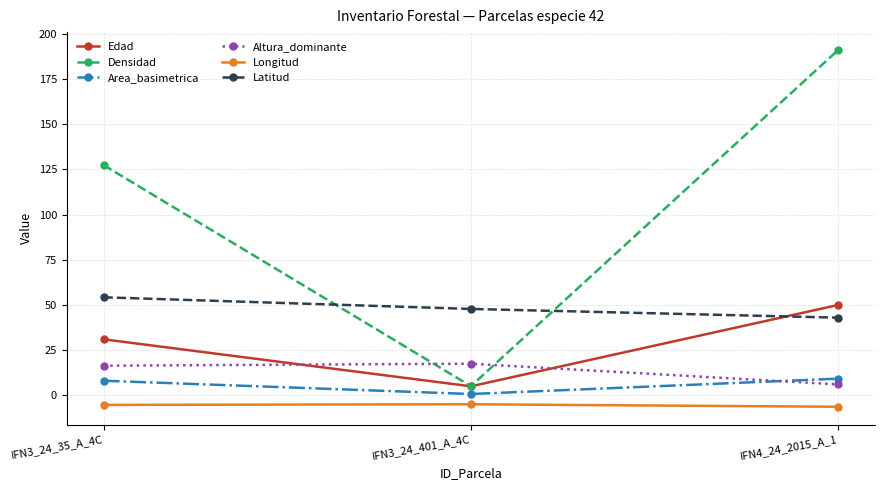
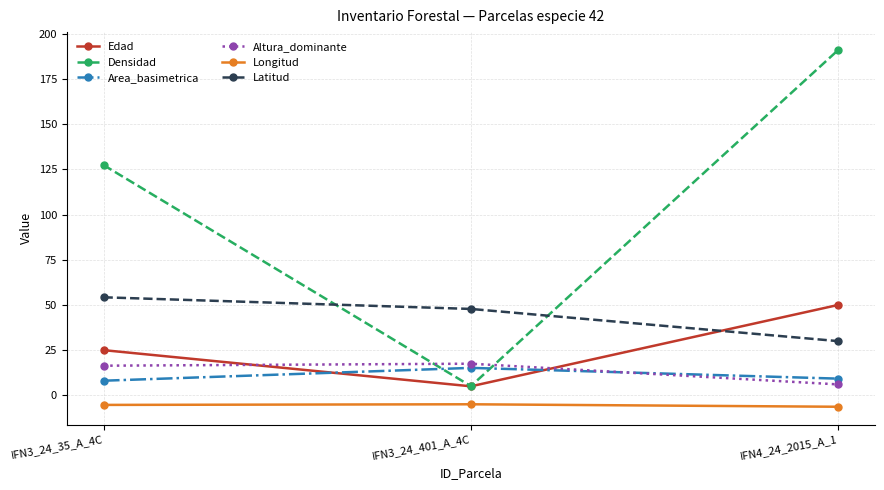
Edad, IFN3_24_35_A_4C: 31 -> 25
Area_basimetrica, IFN3_24_401_A_4C: 1 -> 15
Latitud, IFN4_24_2015_A_1: 43 -> 30
